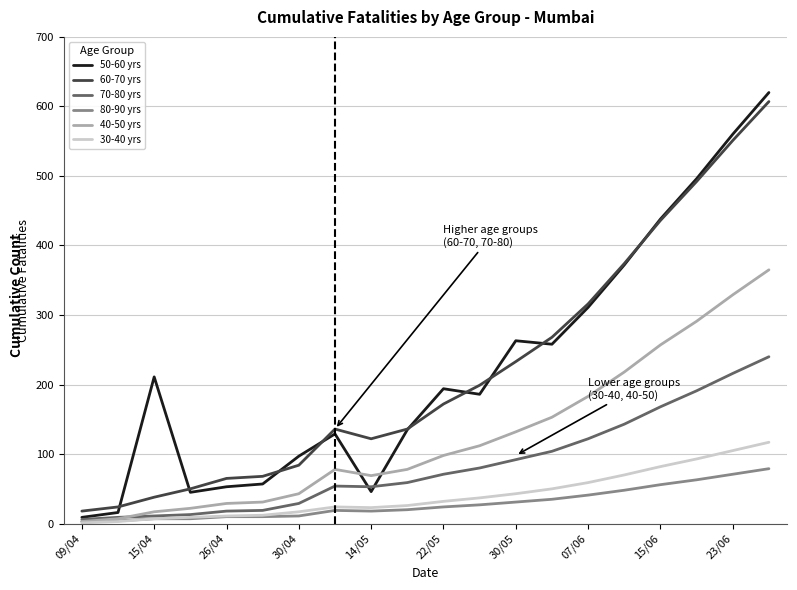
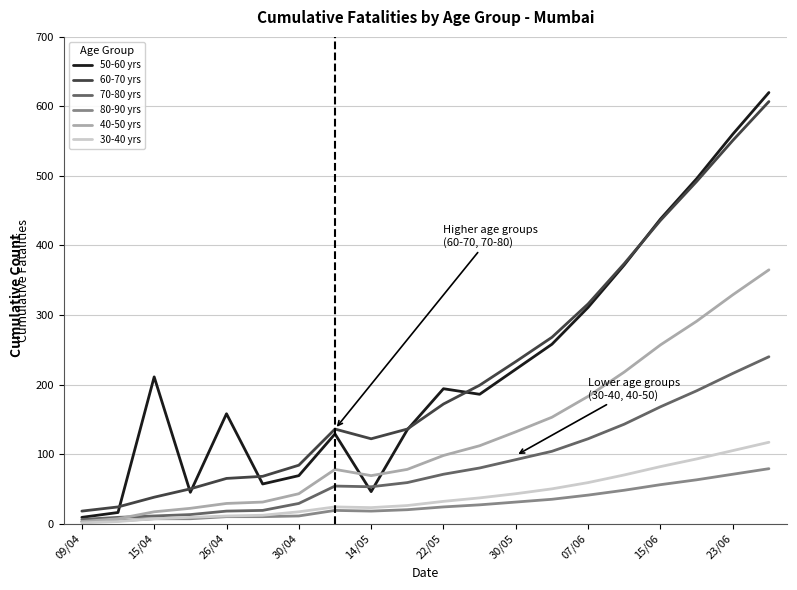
50-60 yrs, 26/04: 50 -> 160
50-60 yrs, 30/04: 100 -> 70
50-60 yrs, 30/05: 260 -> 220
